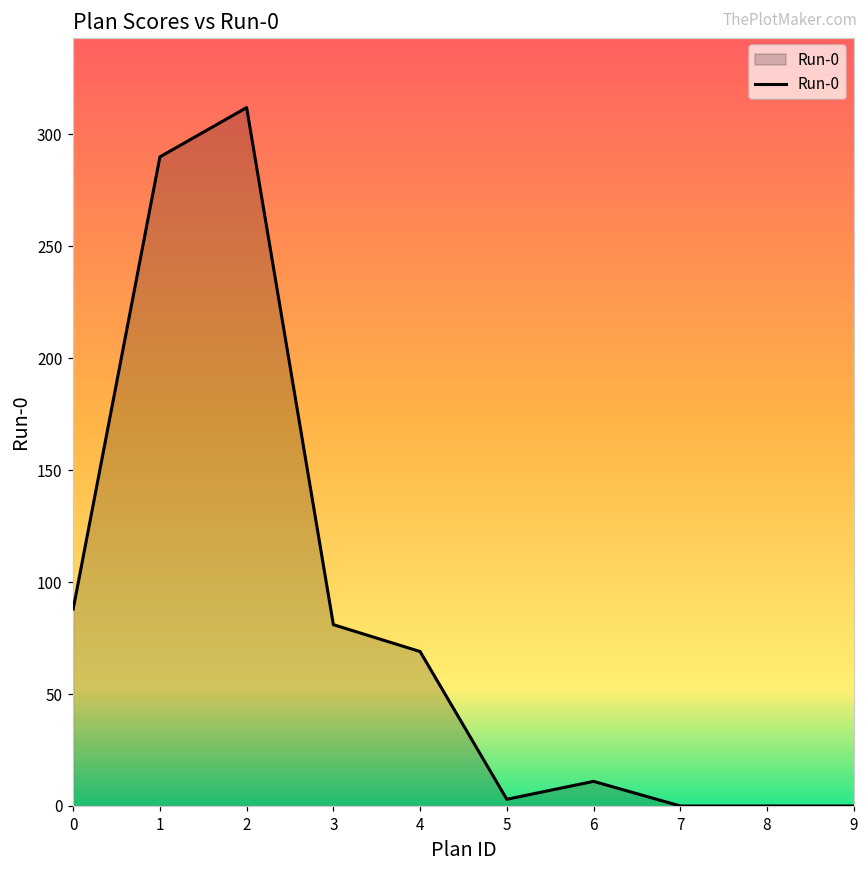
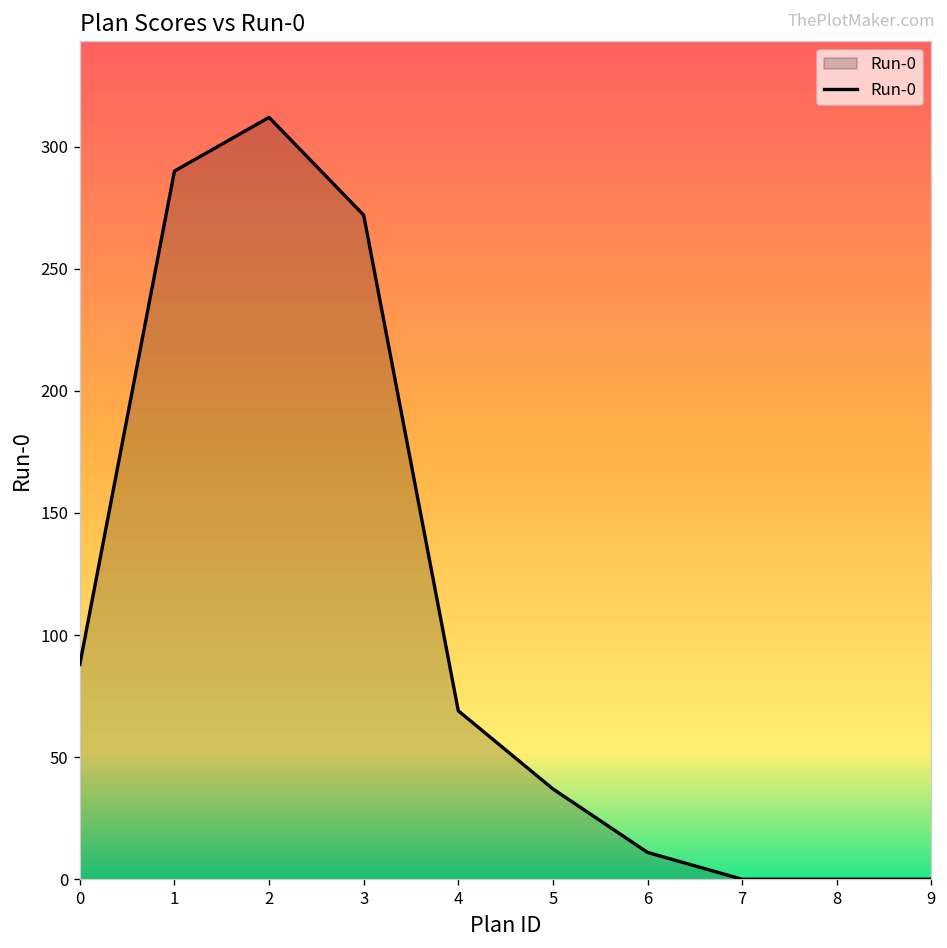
3: 81 -> 272
5: 3 -> 37
